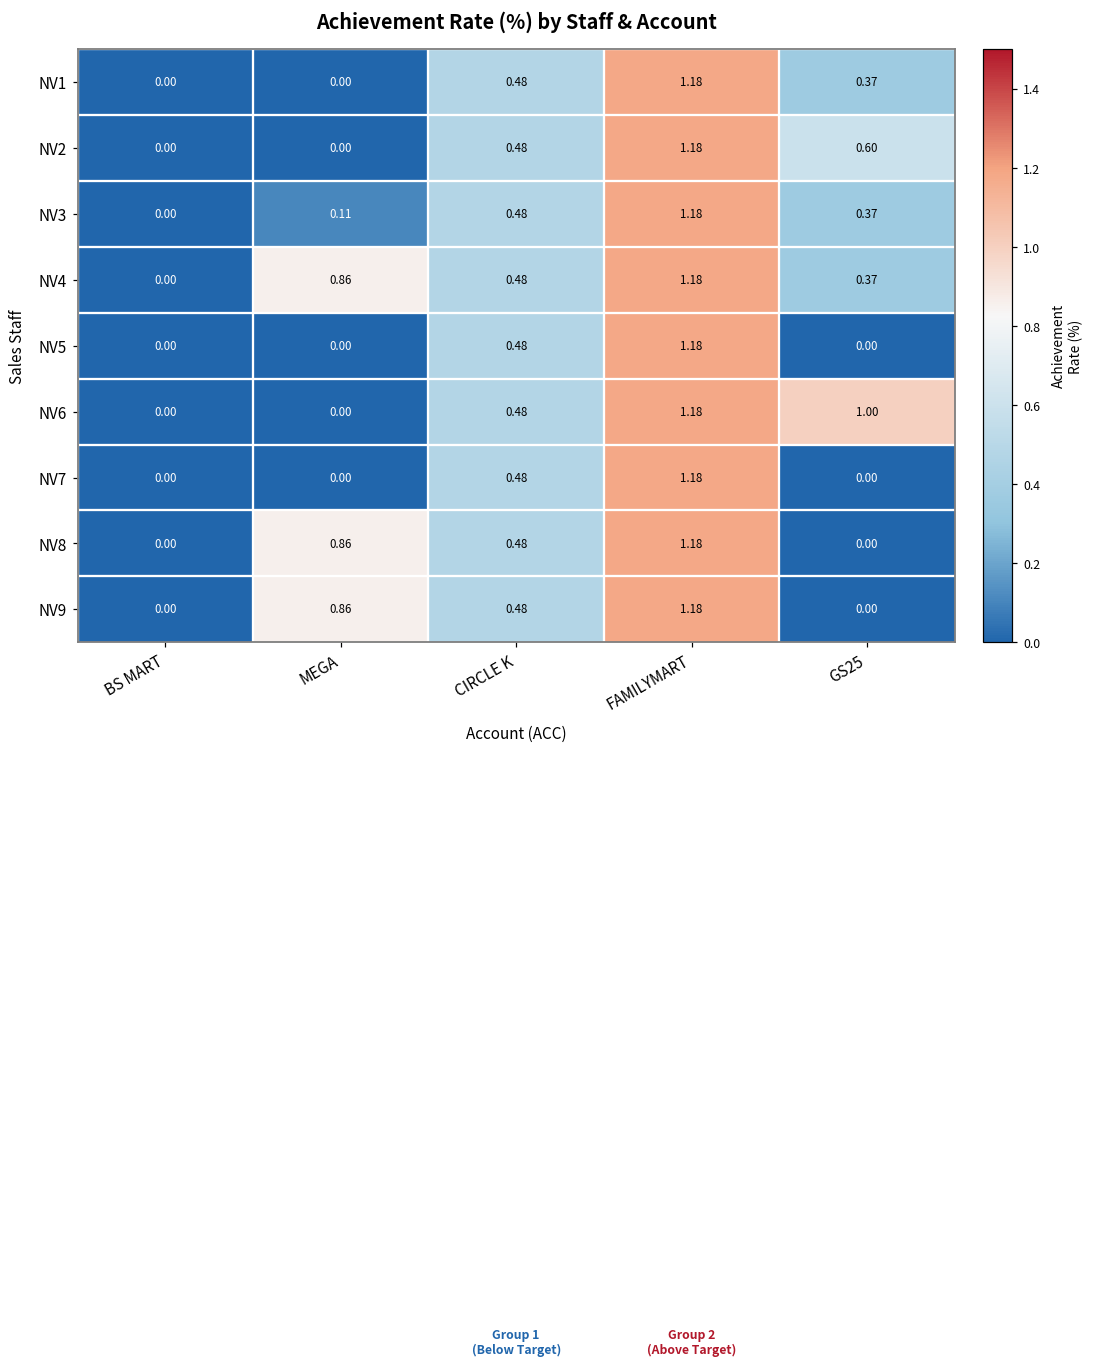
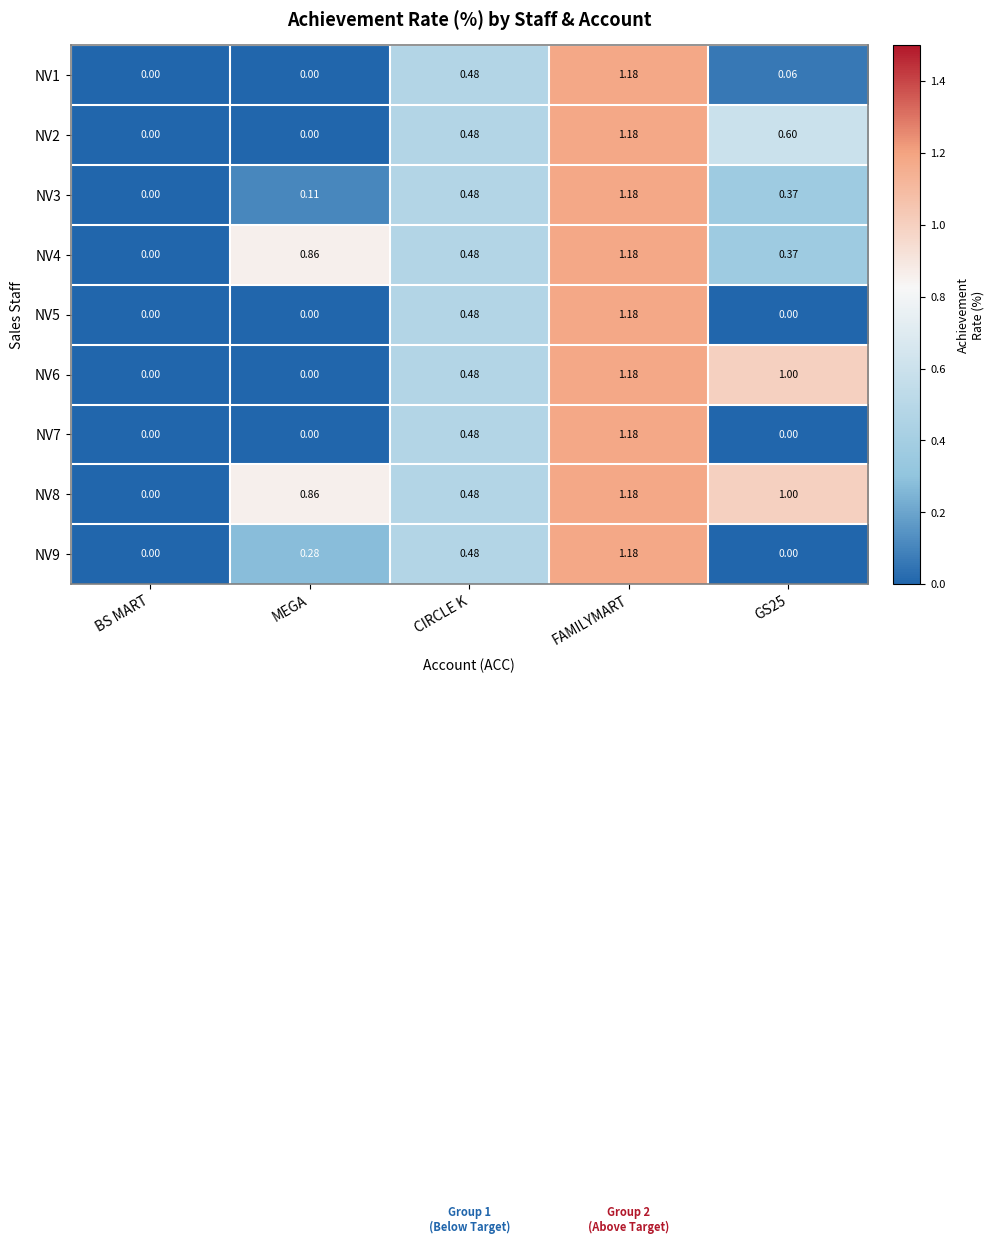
NV1, GS25: 0.37 -> 0.06
NV8, GS25: 0.00 -> 1.00
NV9, MEGA: 0.86 -> 0.28
